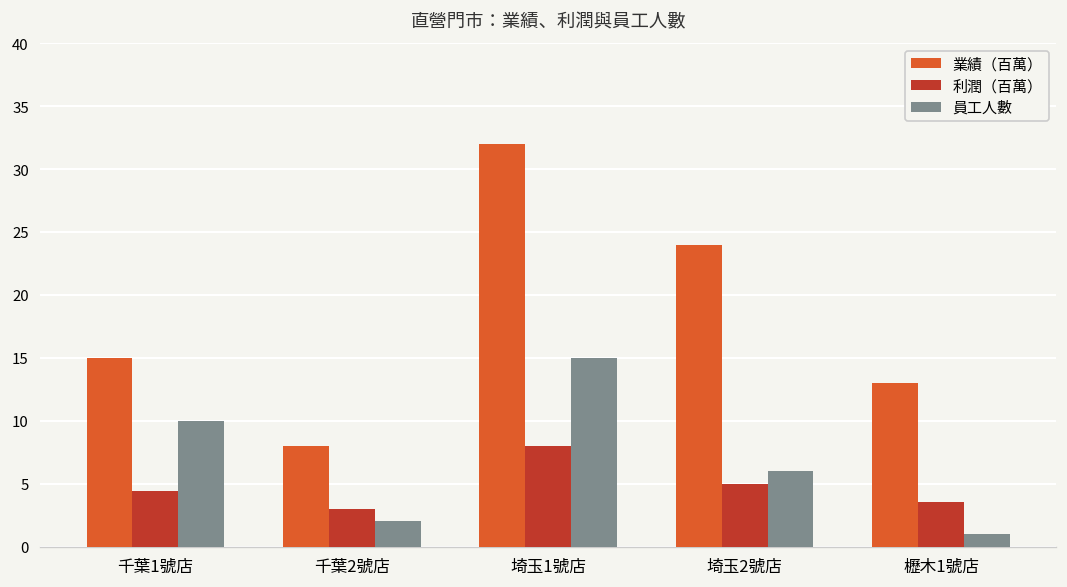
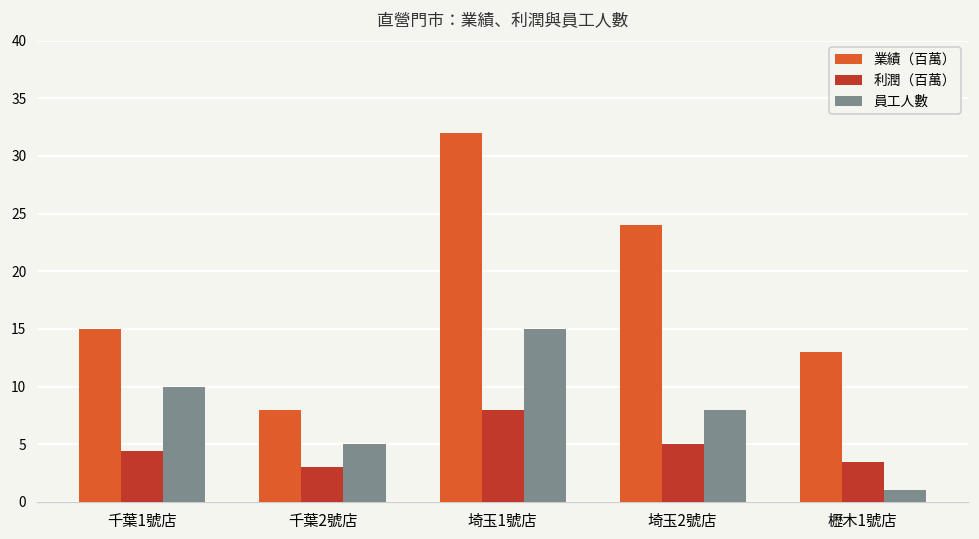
員工人數, 千葉2號店: 2 -> 5
員工人數, 埼玉2號店: 6 -> 8
